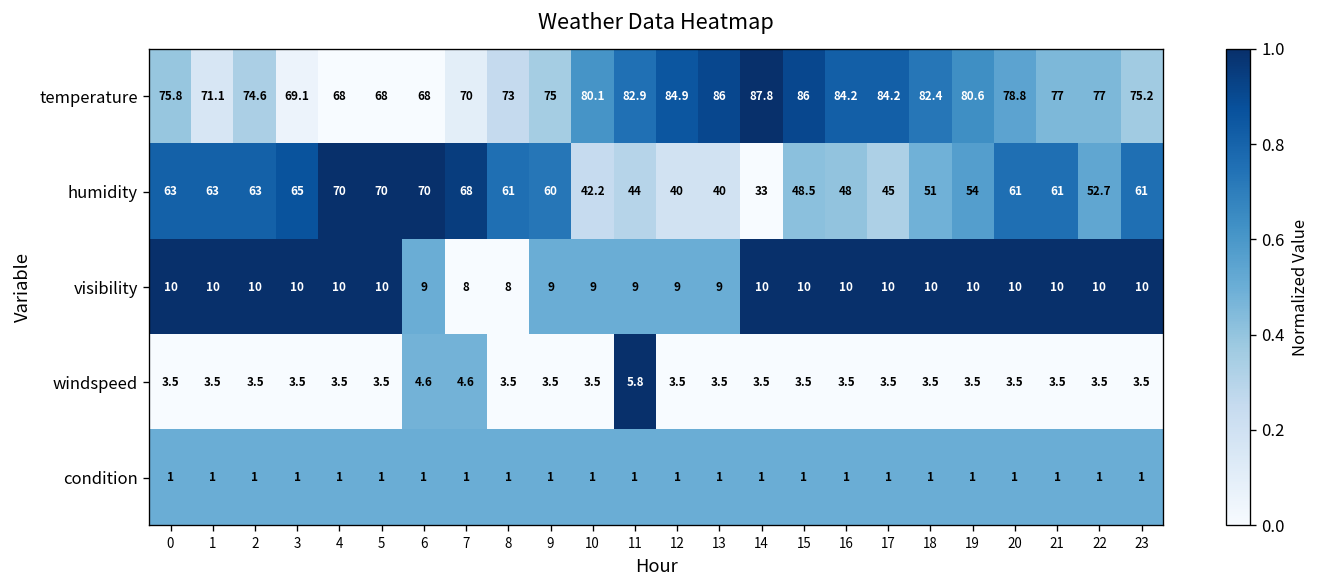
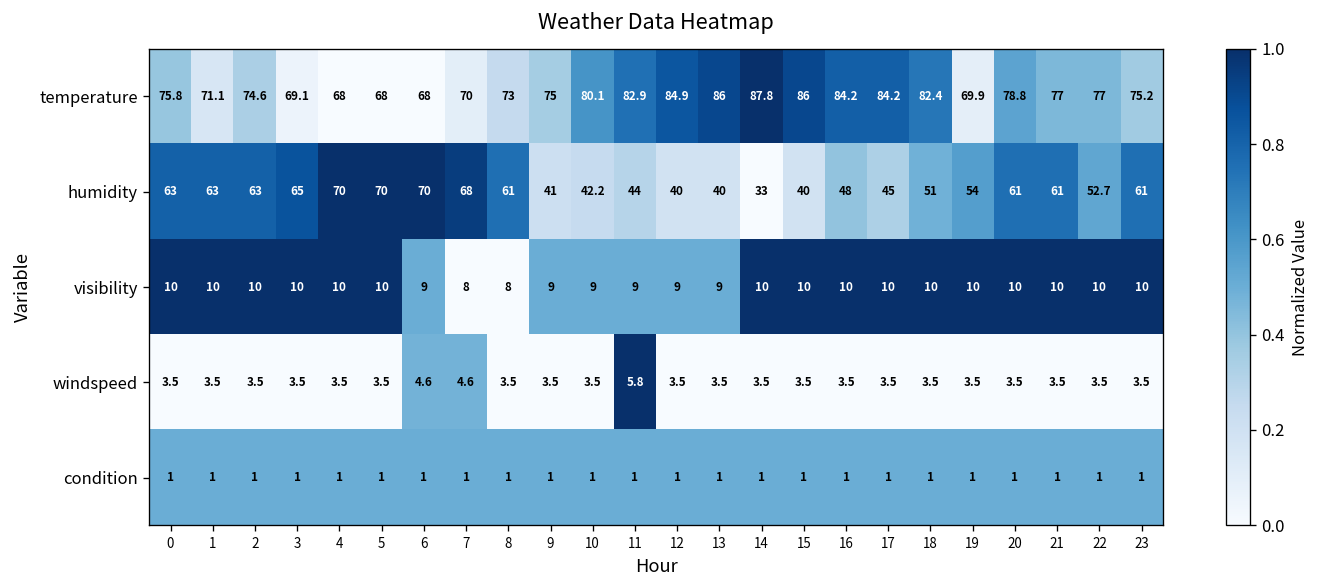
temperature, 19: 80.6 -> 69.9
humidity, 9: 60 -> 41
humidity, 15: 48.5 -> 40
